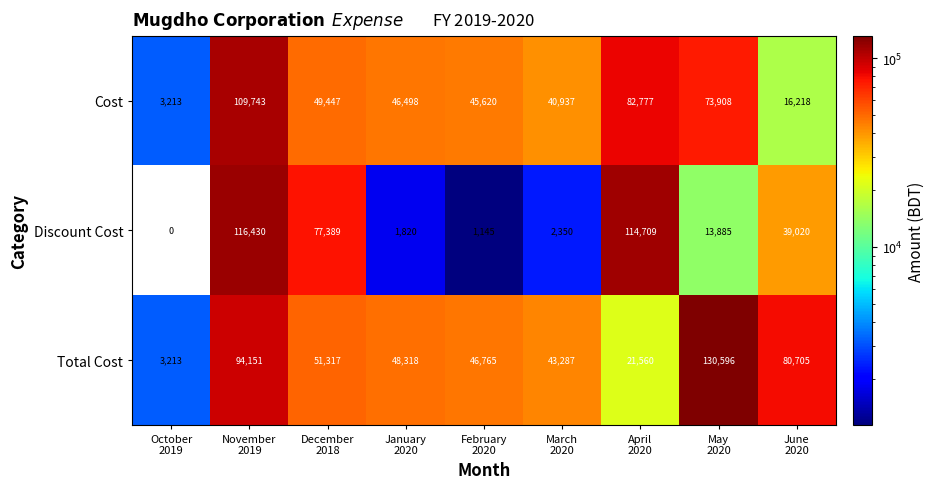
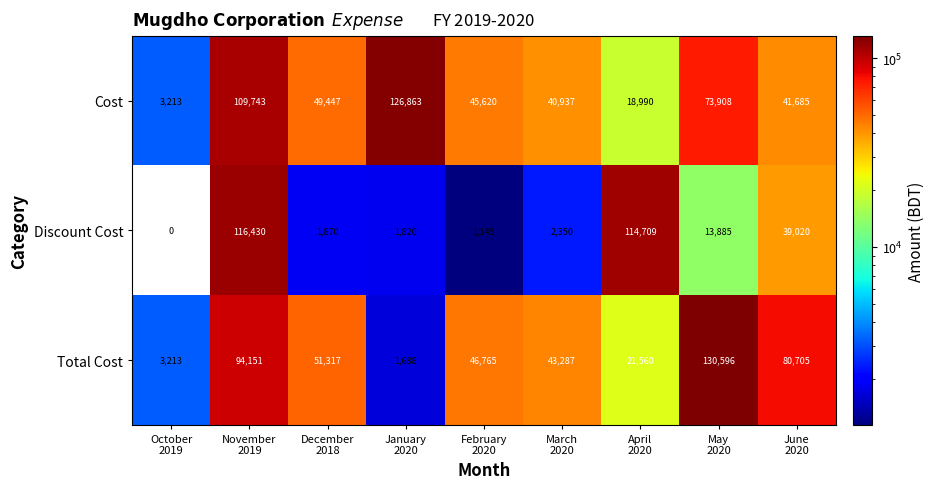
Cost, January 2020: 46,498 -> 126,863
Cost, April 2020: 82,777 -> 18,990
Cost, June 2020: 16,218 -> 41,685
Discount Cost, December 2018: 77,389 -> 1,870
Total Cost, January 2020: 48,318 -> 1,688
